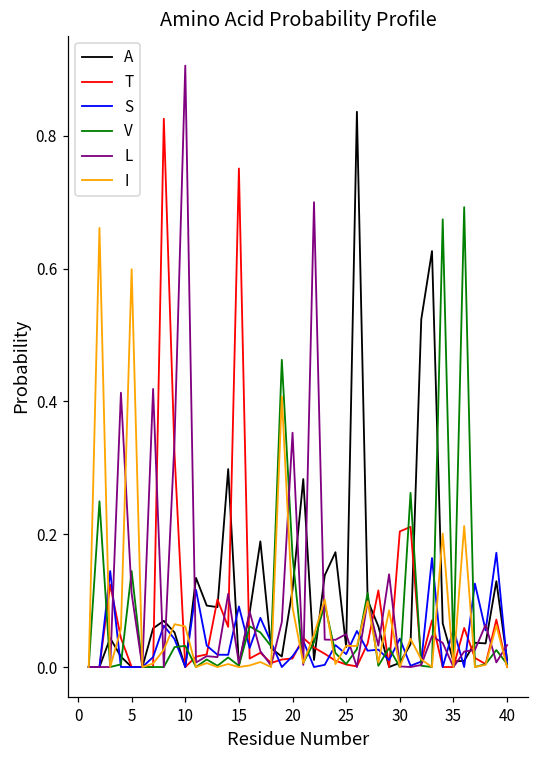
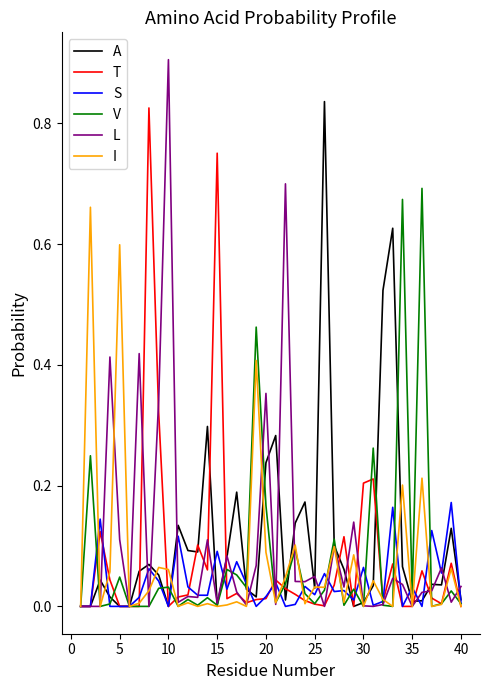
V, 5: 0.14 -> 0.05
A, 20: 0.12 -> 0.24
S, 30: 0.04 -> 0.06
S, 35: 0.06 -> 0.03
